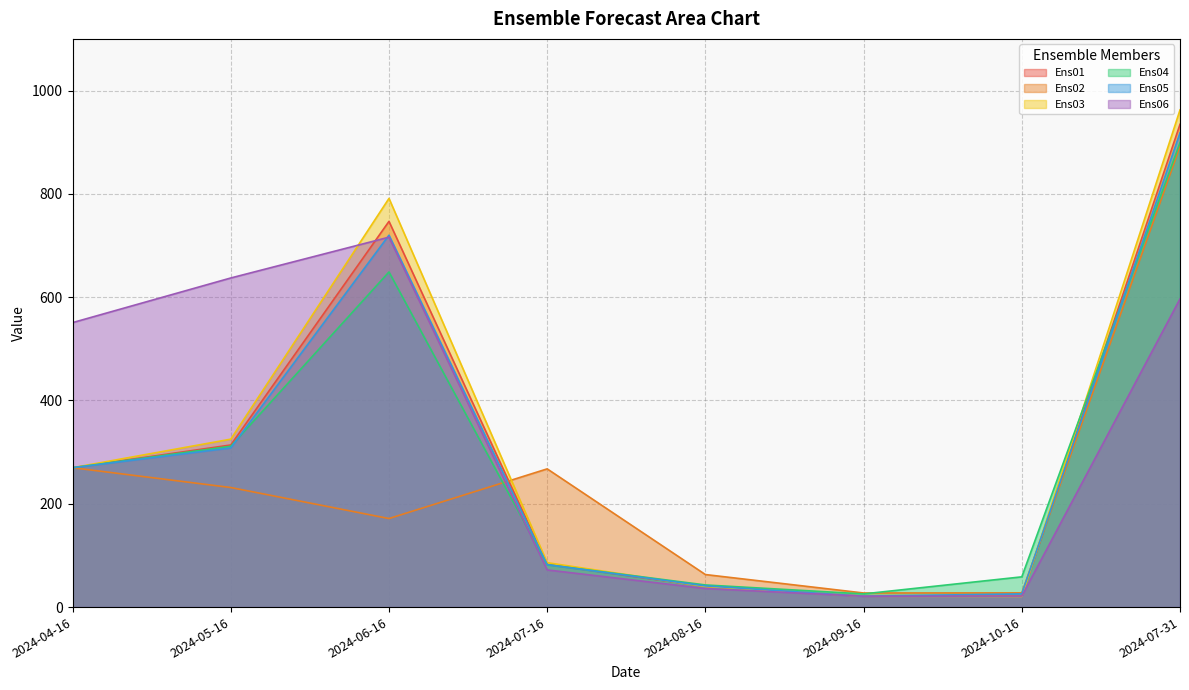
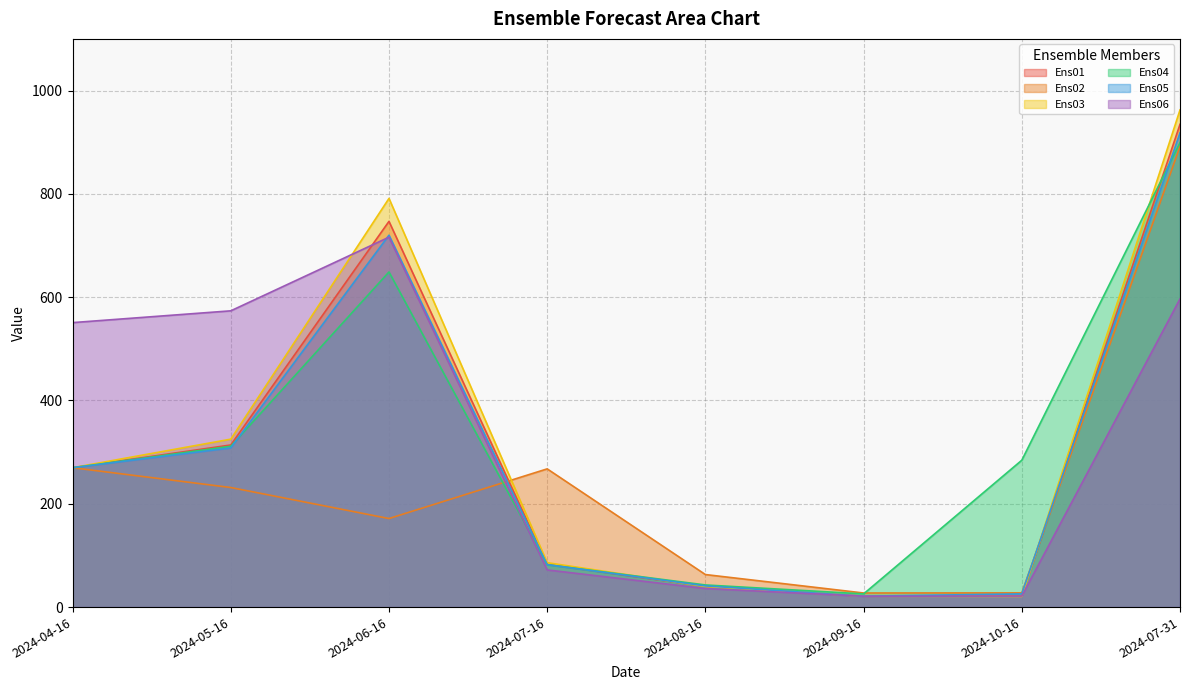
Ens06, 2024-05-16: 640 -> 570
Ens04, 2024-10-16: 60 -> 280
